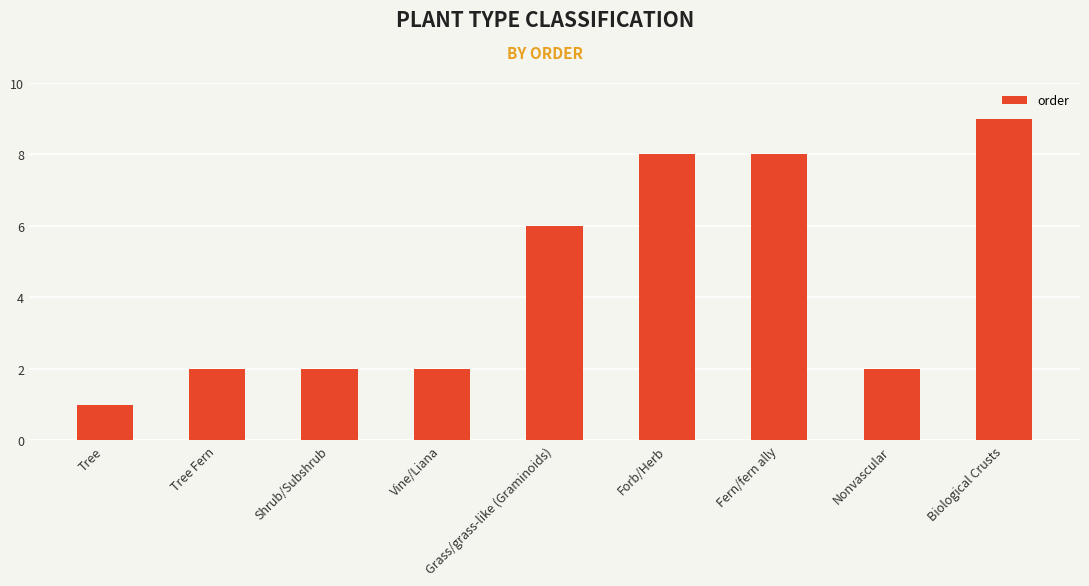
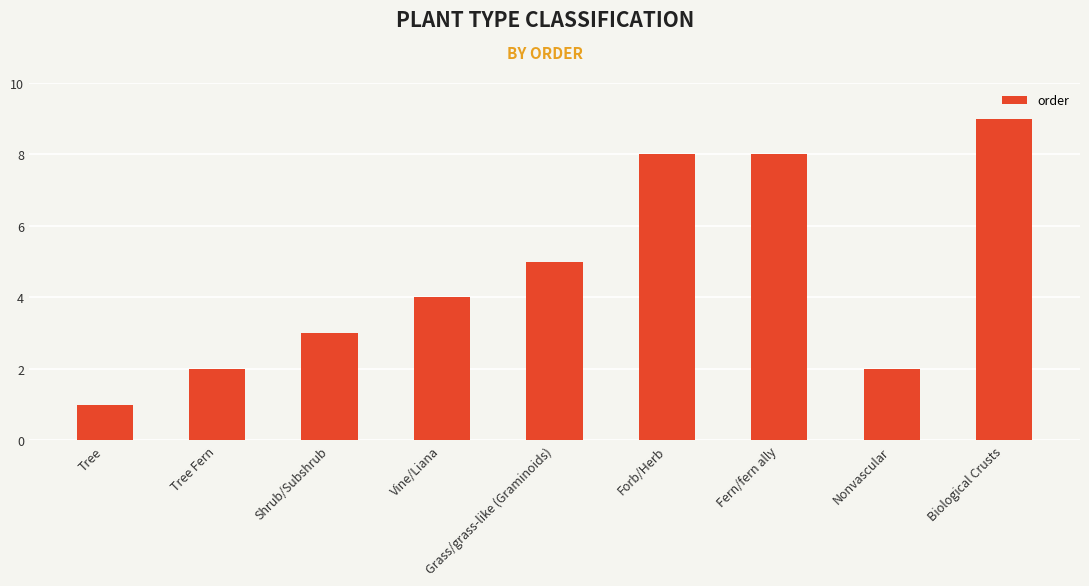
Shrub/Subshrub: 2 -> 3
Vine/Liana: 2 -> 4
Grass/grass-like (Graminoids): 6 -> 5
